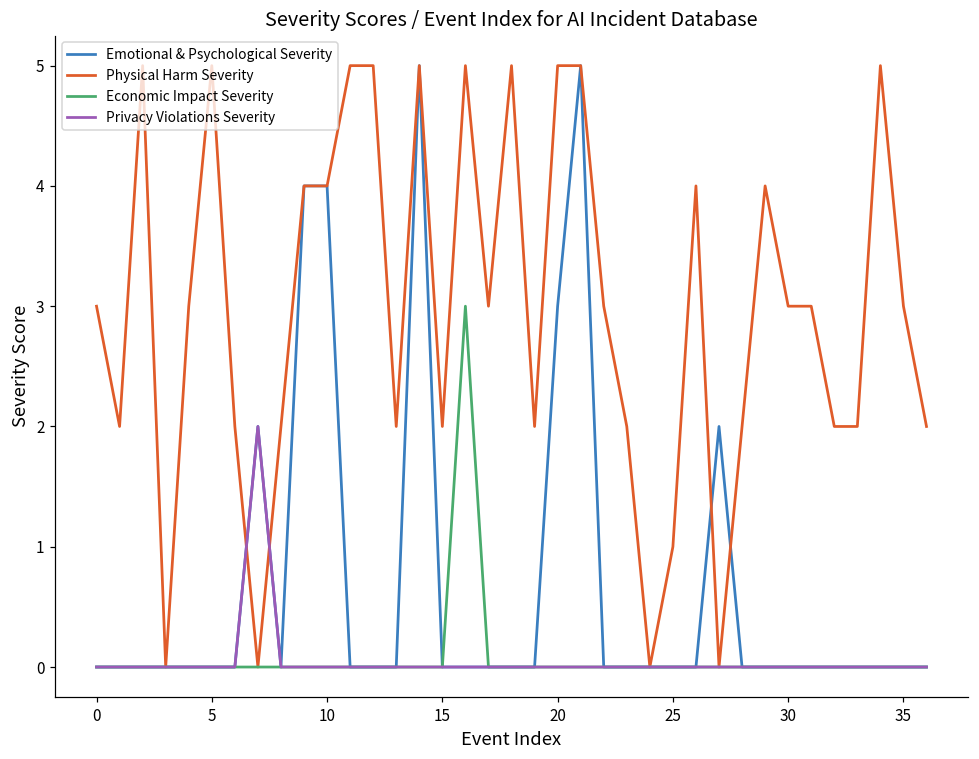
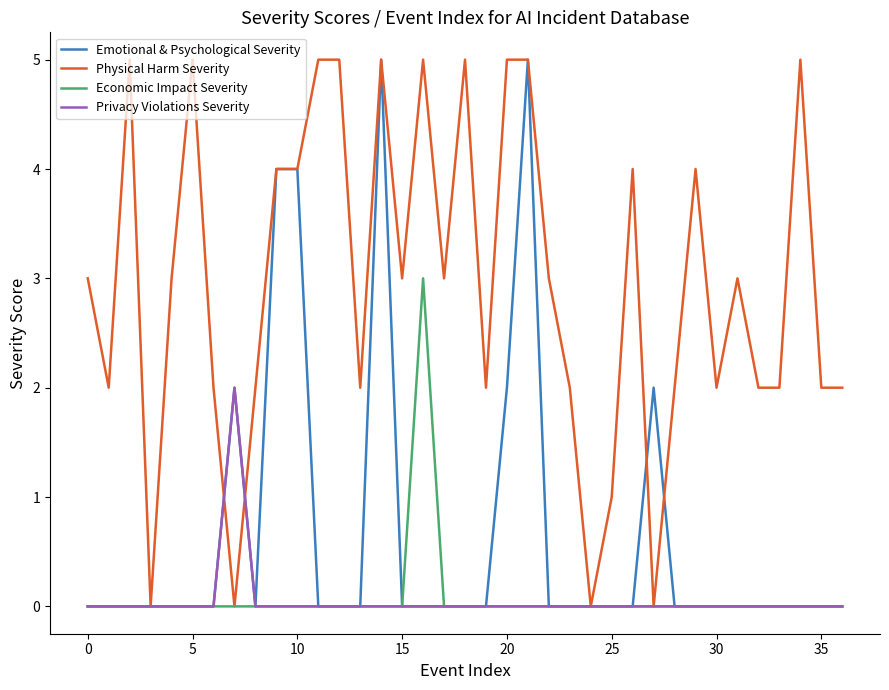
Physical Harm Severity, 15: 2 -> 3
Emotional & Psychological Severity, 20: 3 -> 2
Physical Harm Severity, 30: 3 -> 2
Physical Harm Severity, 35: 3 -> 2
